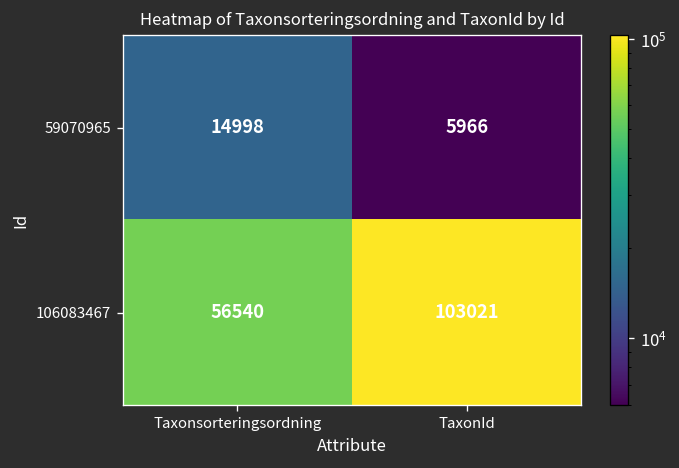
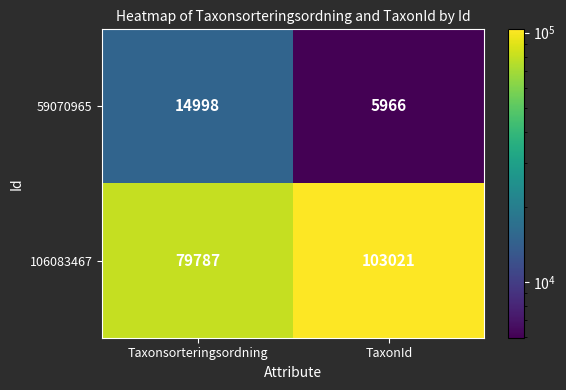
106083467, Taxonsorteringsordning: 56540 -> 79787
